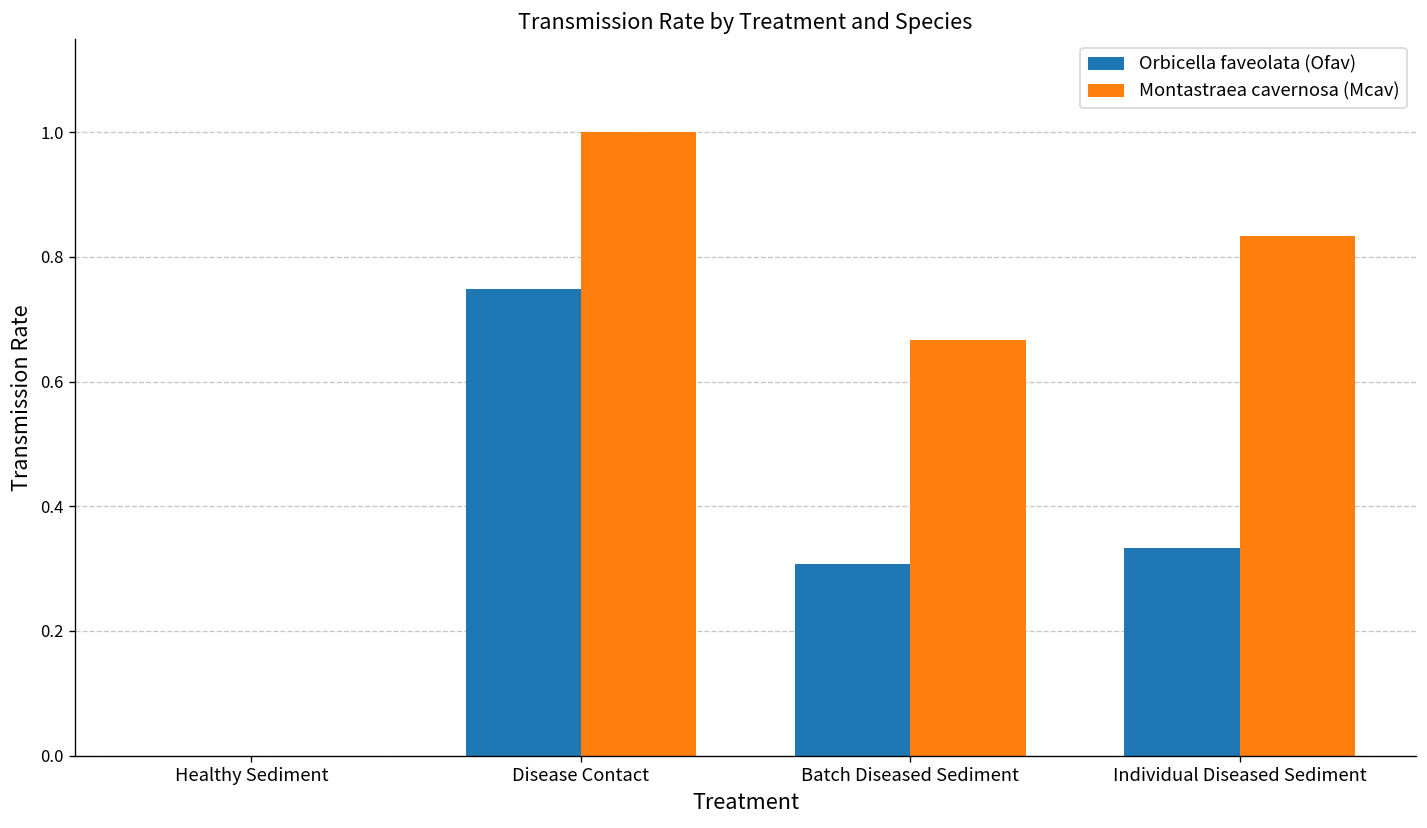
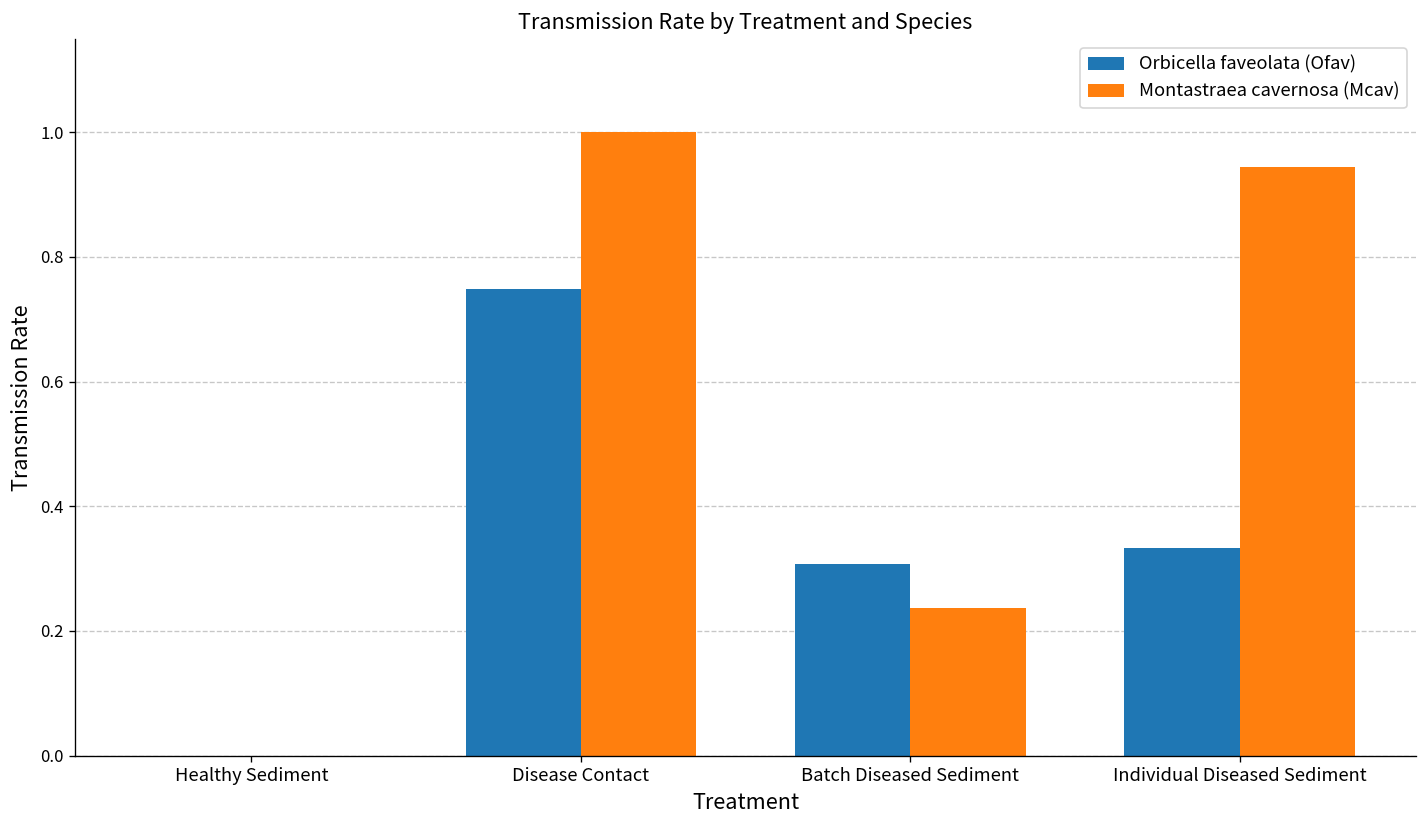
Montastraea cavernosa (Mcav), Batch Diseased Sediment: 0.67 -> 0.24
Montastraea cavernosa (Mcav), Individual Diseased Sediment: 0.83 -> 0.94
